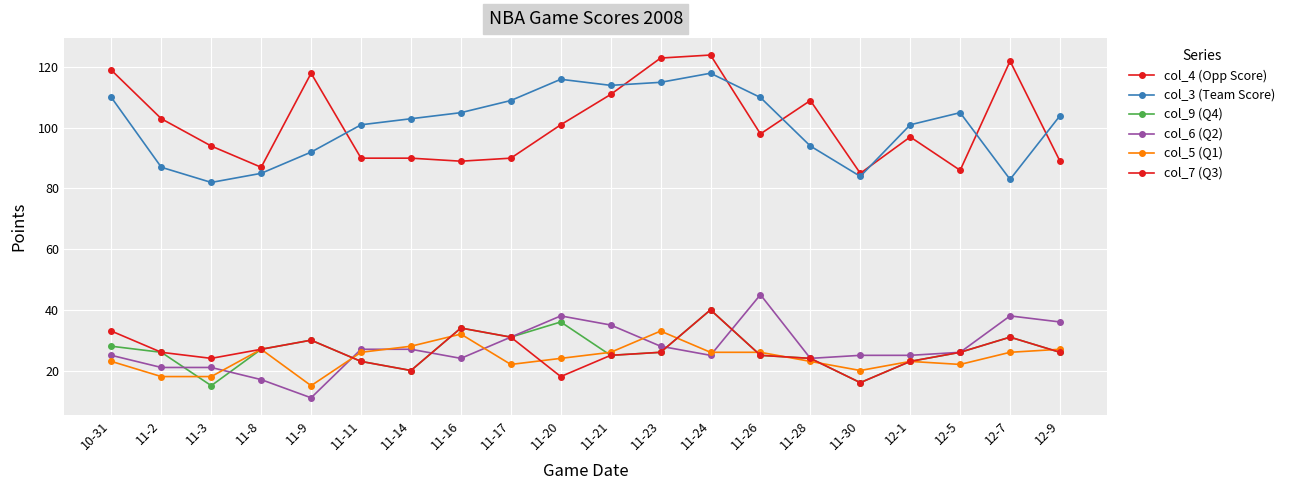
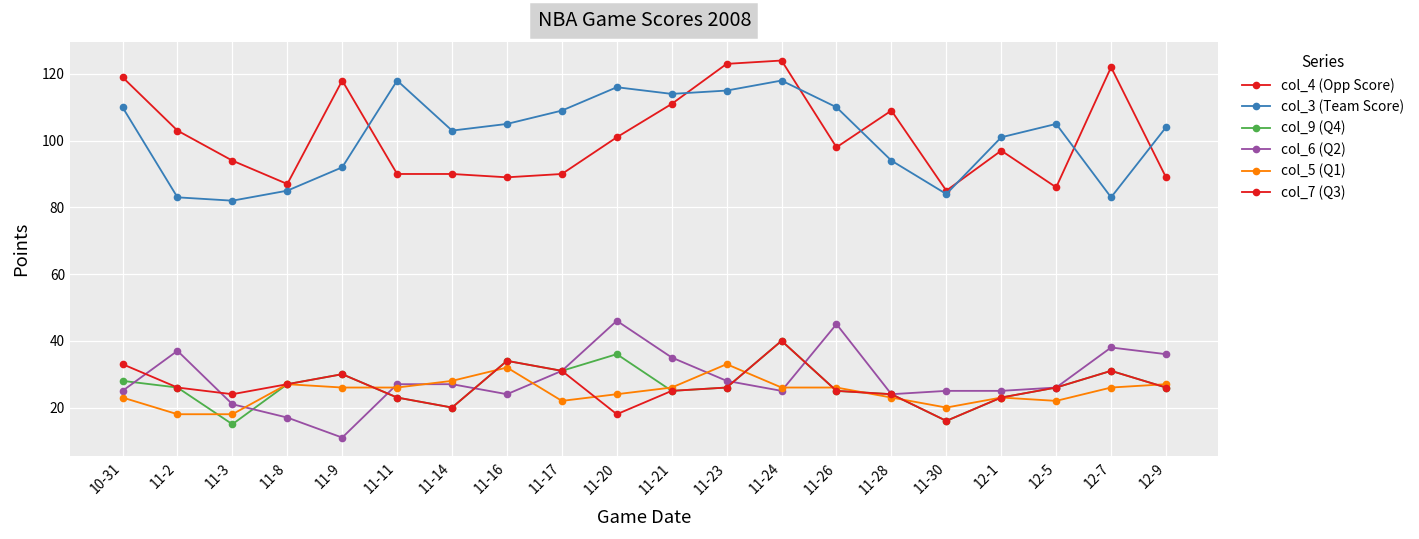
col_3 (Team Score), 11-2: 87 -> 83
col_6 (Q2), 11-2: 21 -> 37
col_5 (Q1), 11-9: 15 -> 26
col_3 (Team Score), 11-11: 101 -> 118
col_6 (Q2), 11-20: 38 -> 46
